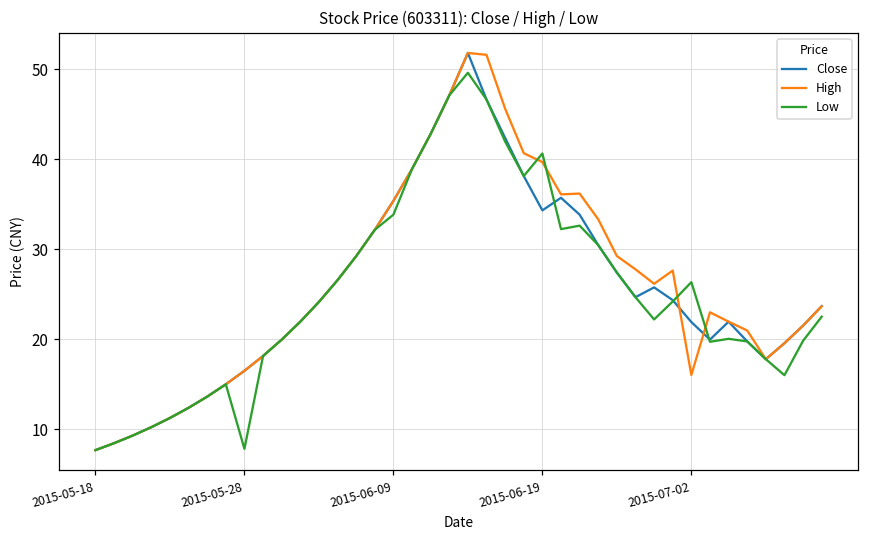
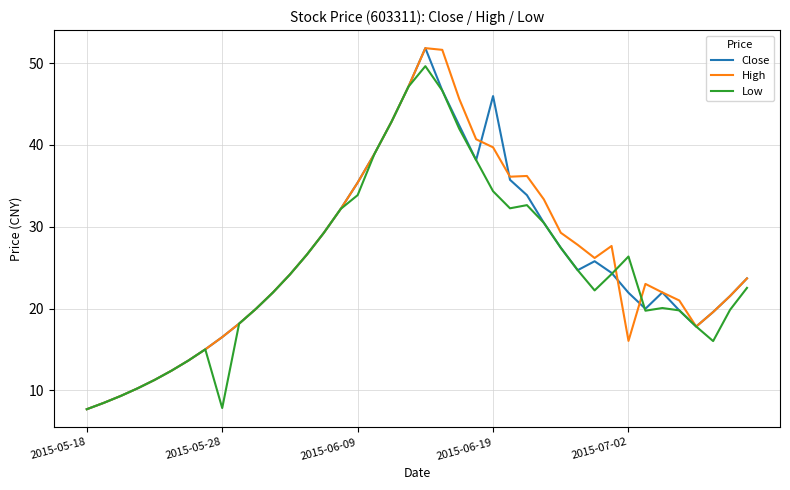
Close, 2015-06-19: 34 -> 46
Low, 2015-06-19: 41 -> 34
